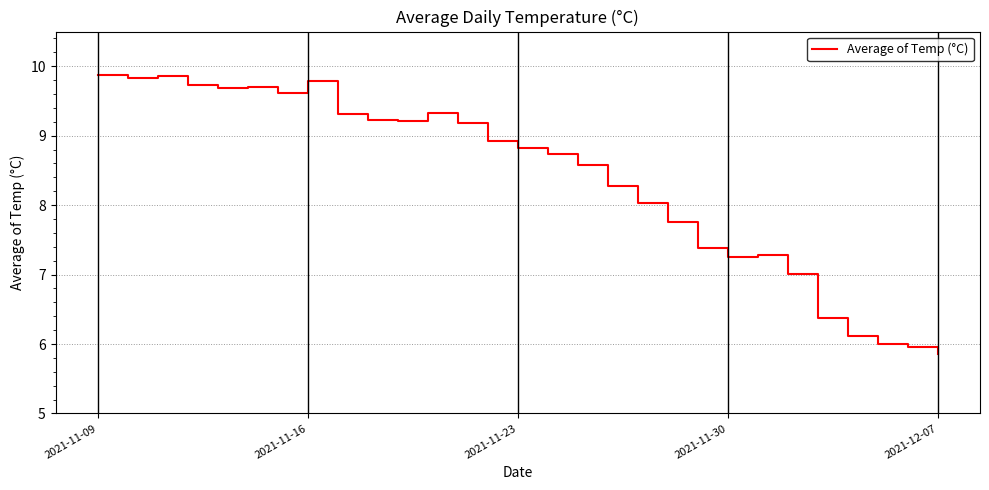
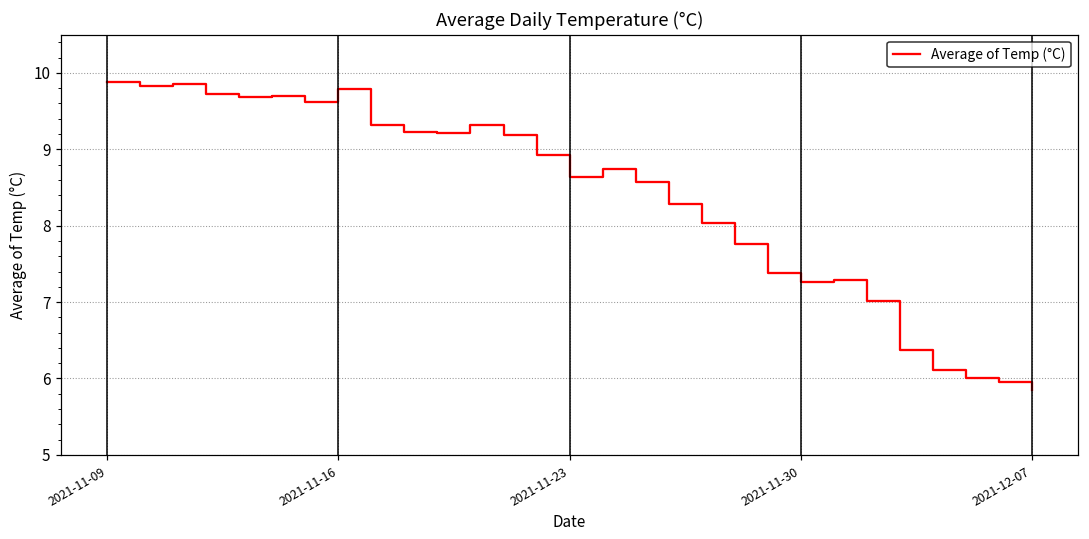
2021-11-23: 8.8 -> 8.6
